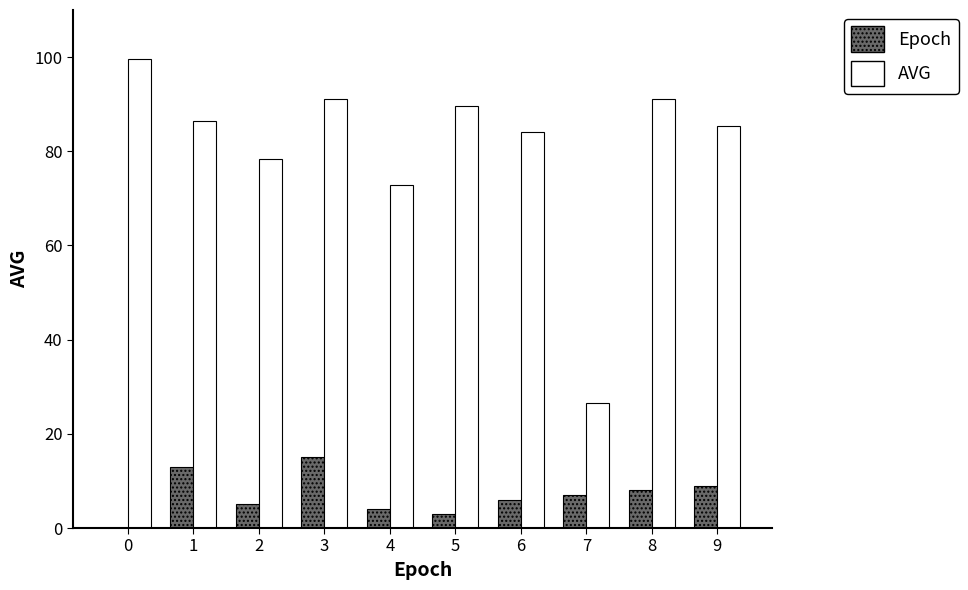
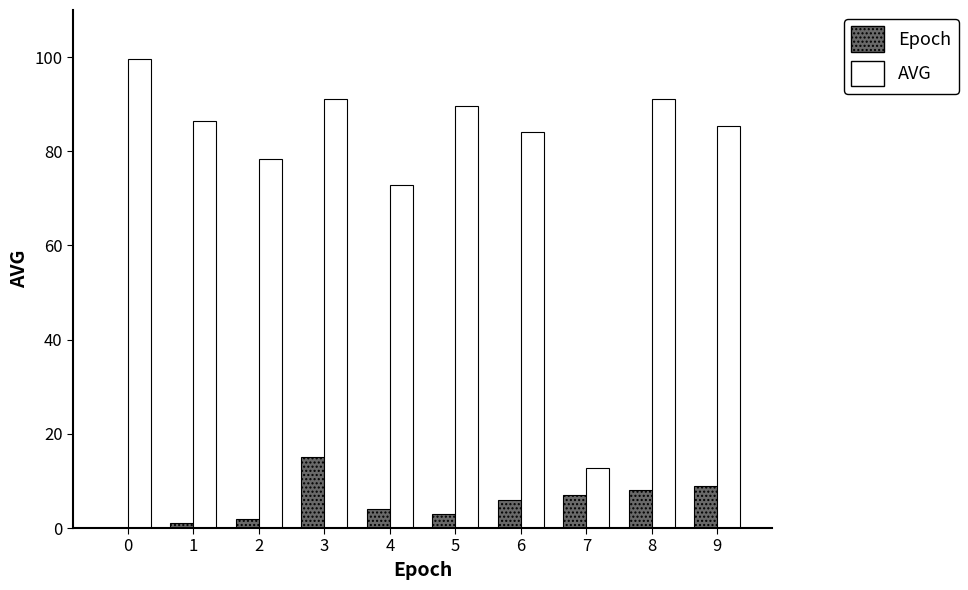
Epoch, 1: 13 -> 1
Epoch, 2: 5 -> 2
AVG, 7: 27 -> 13
